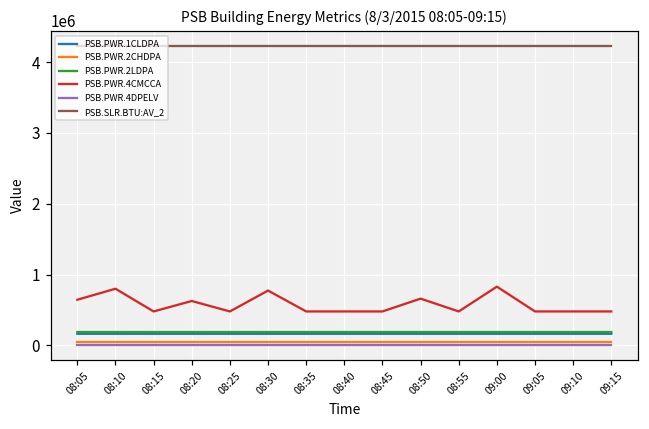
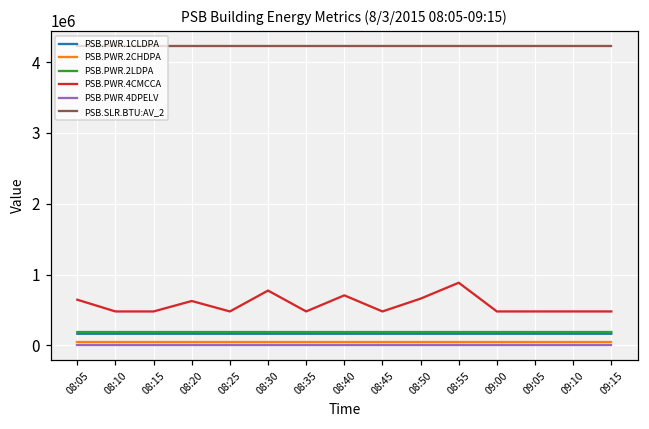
PSB.PWR.4CMCCA, 08:10: 800000 -> 500000
PSB.PWR.4CMCCA, 08:40: 500000 -> 700000
PSB.PWR.4CMCCA, 08:55: 500000 -> 900000
PSB.PWR.4CMCCA, 09:00: 800000 -> 500000
